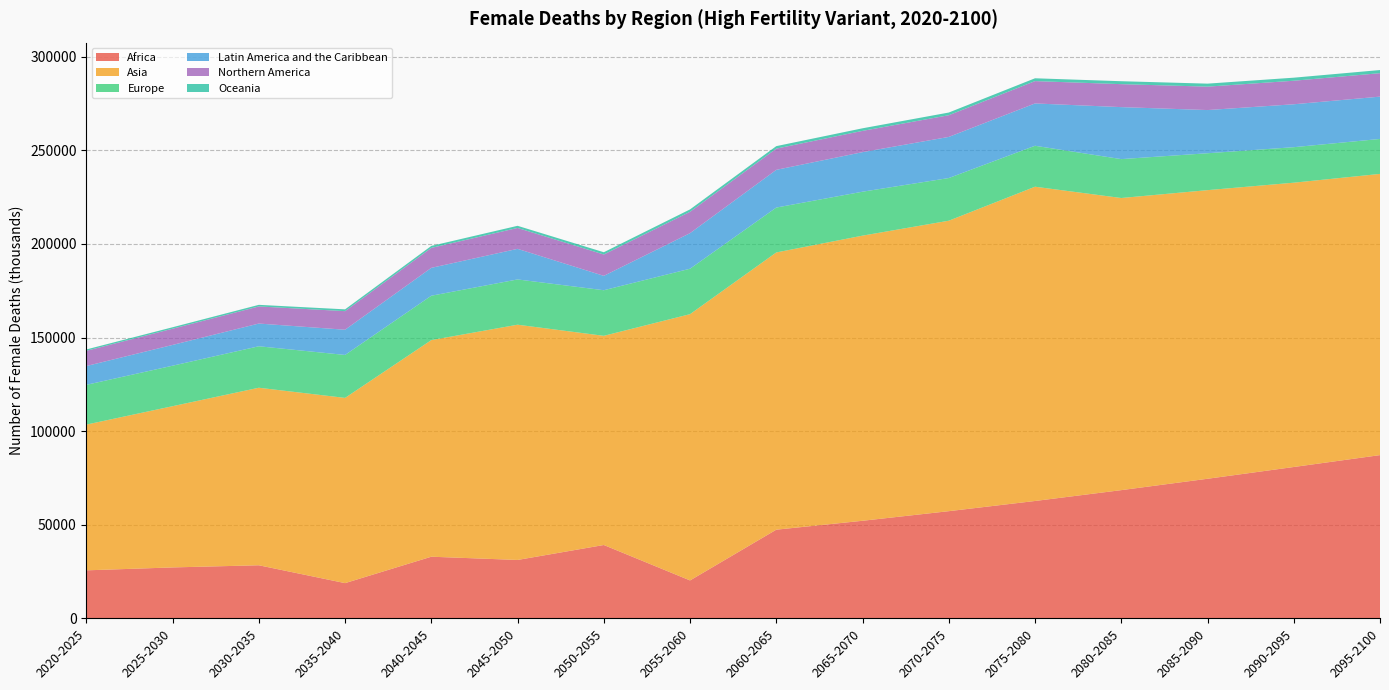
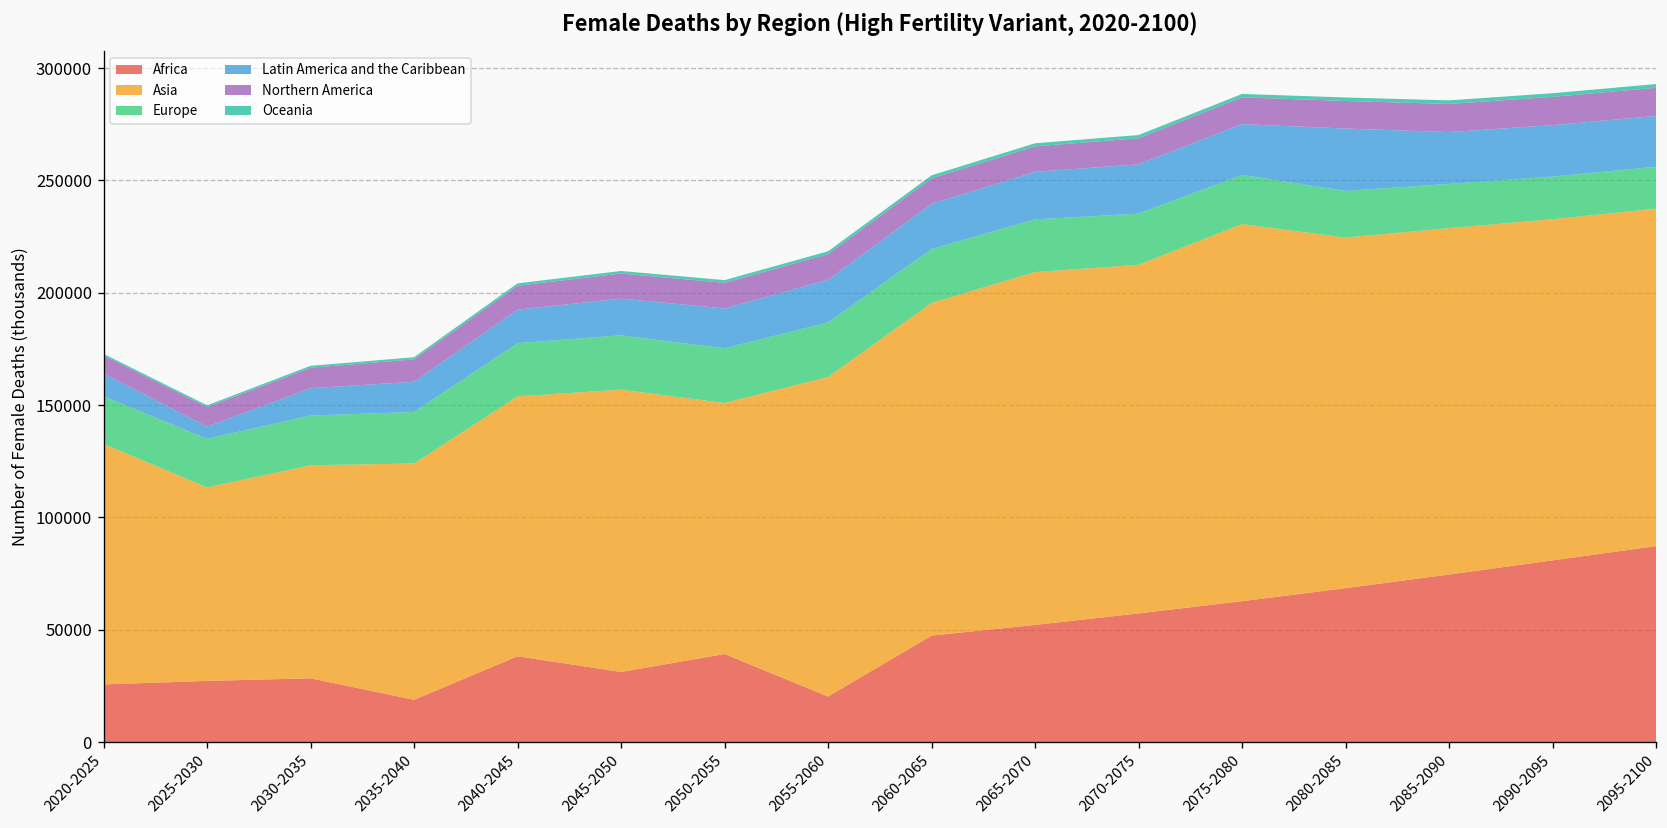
Asia, 2020-2025: 78000 -> 107000
Latin America and the Caribbean, 2025-2030: 11000 -> 5000
Asia, 2035-2040: 99000 -> 105000
Africa, 2040-2045: 33000 -> 38000
Latin America and the Caribbean, 2050-2055: 8000 -> 18000
Asia, 2065-2070: 152000 -> 157000
